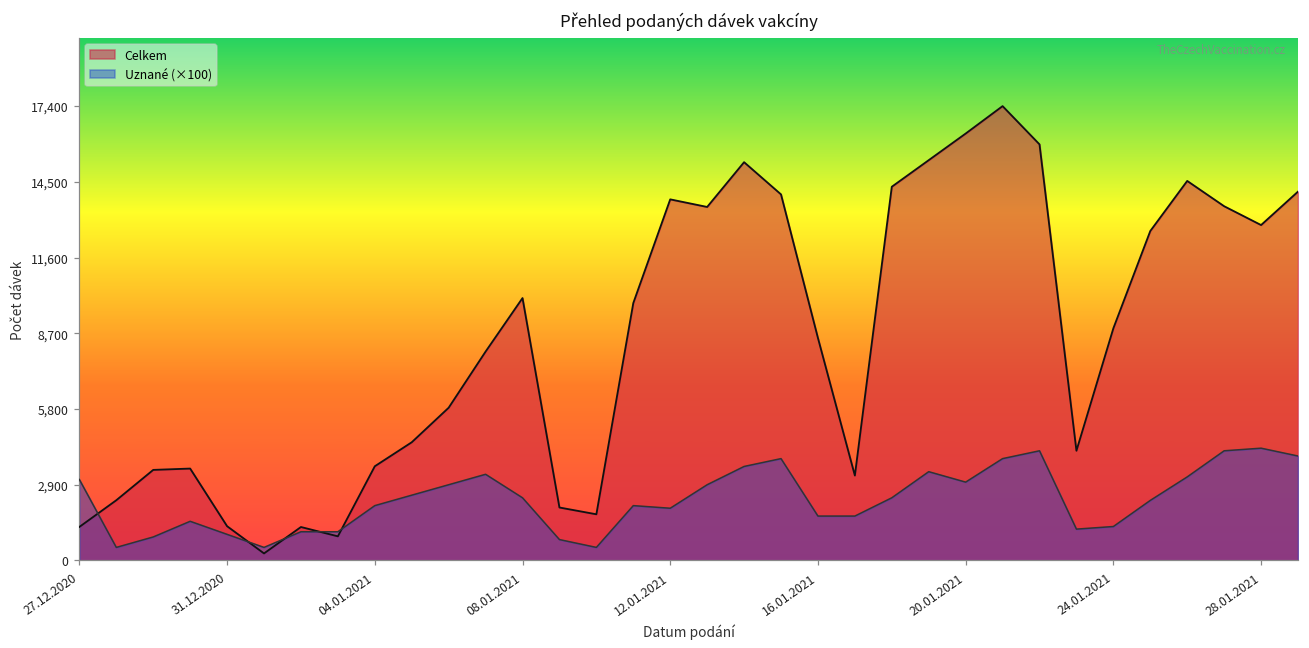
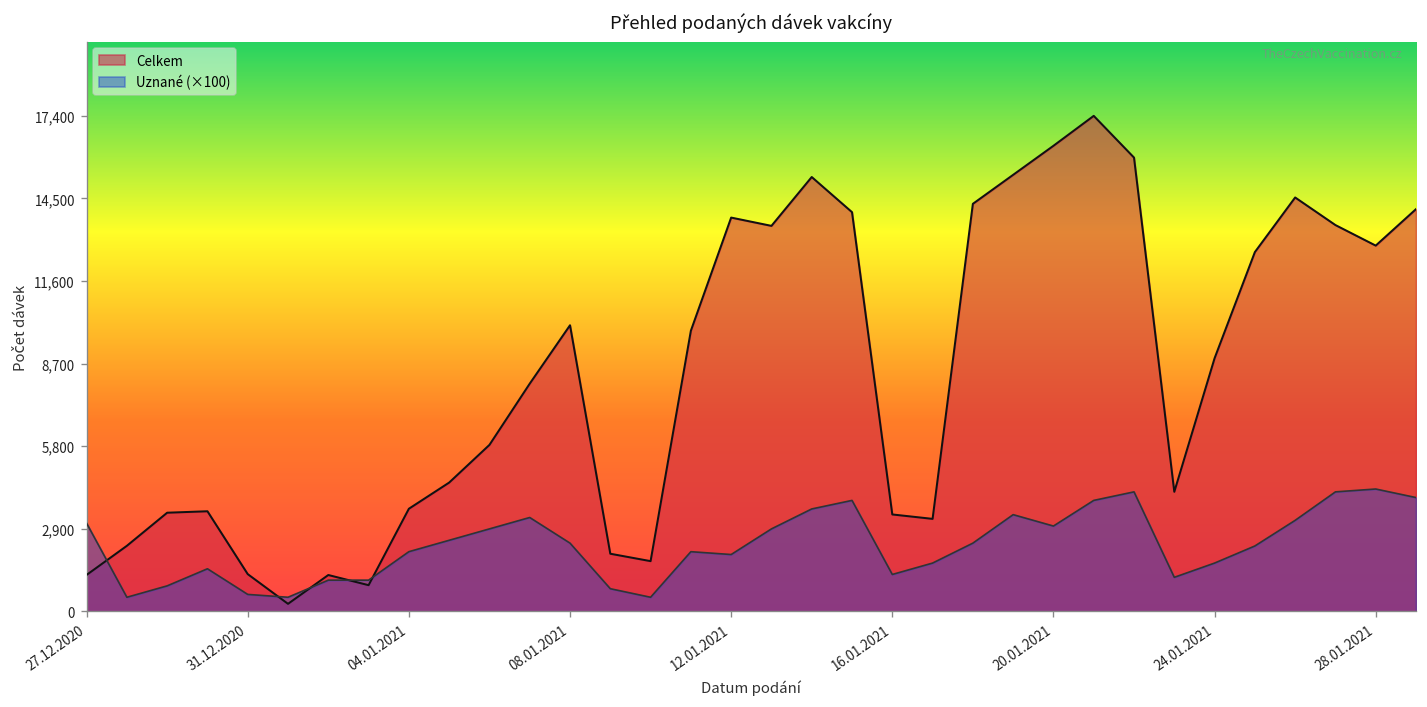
Uznané (×100), 31.12.2020: 1,000 -> 600
Celkem, 16.01.2021: 8,500 -> 3,400
Uznané (×100), 16.01.2021: 1,700 -> 1,300
Uznané (×100), 24.01.2021: 1,300 -> 1,700
